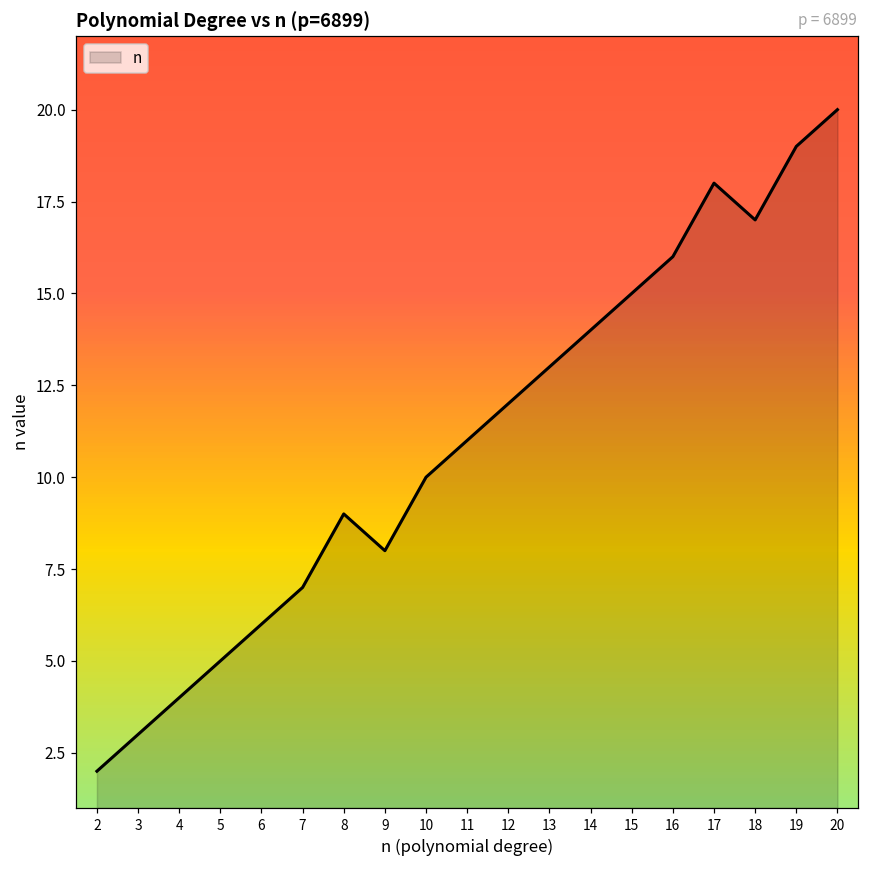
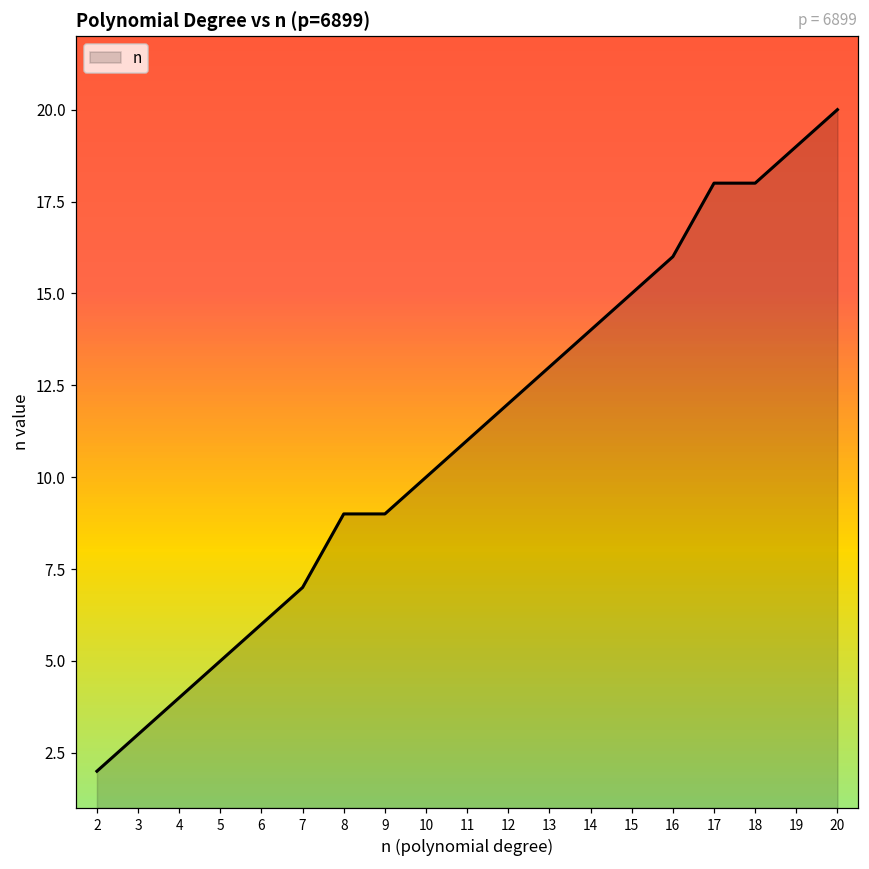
9: 8 -> 9
18: 17 -> 18
